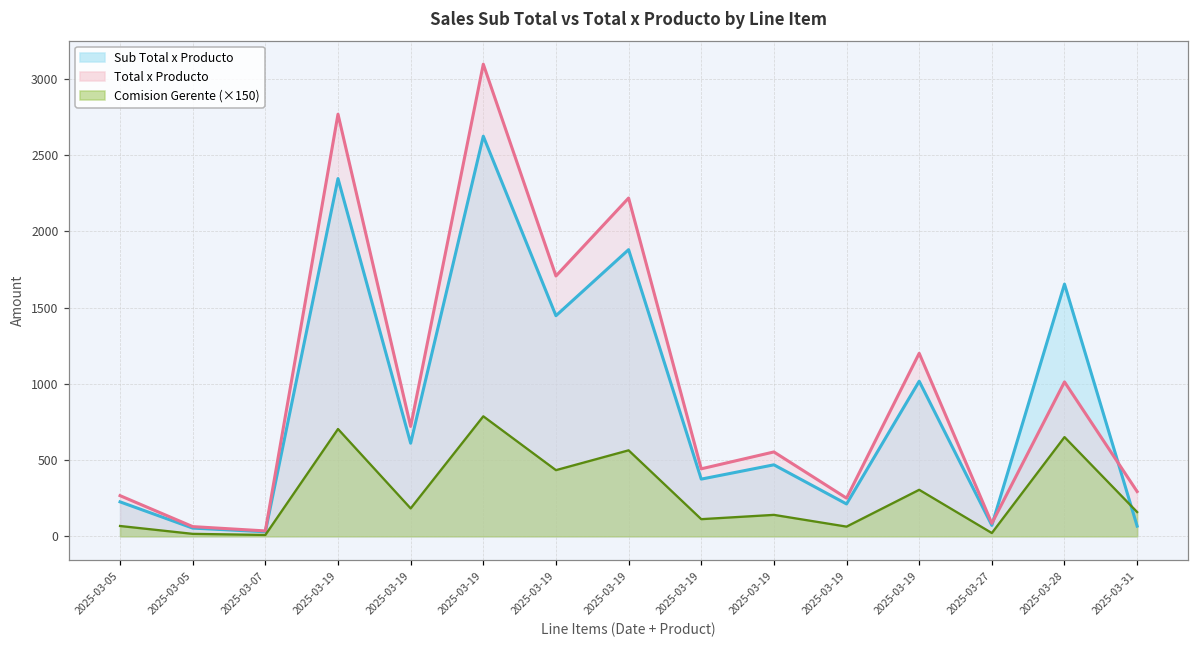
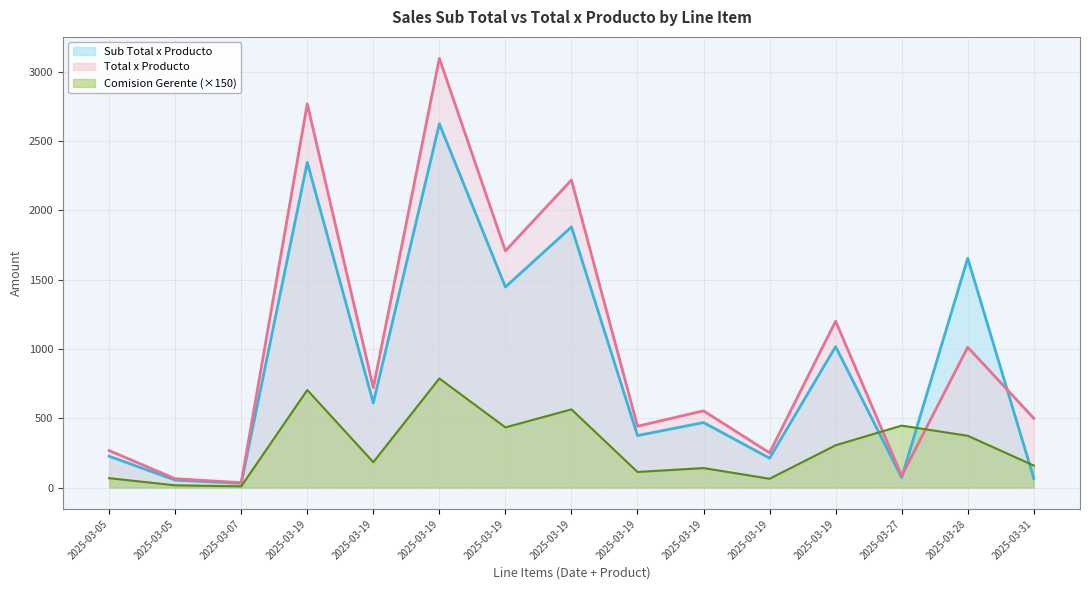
Comision Gerente (×150), 2025-03-27: 20 -> 450
Comision Gerente (×150), 2025-03-28: 650 -> 370
Total x Producto, 2025-03-31: 290 -> 500
